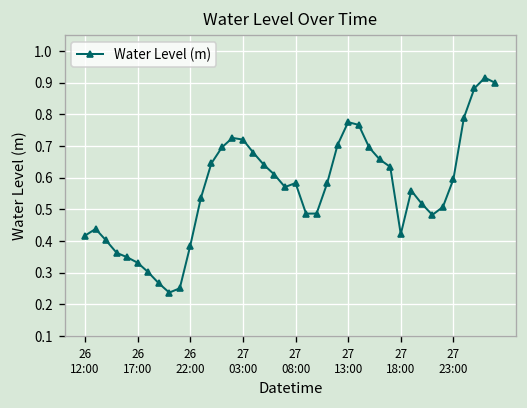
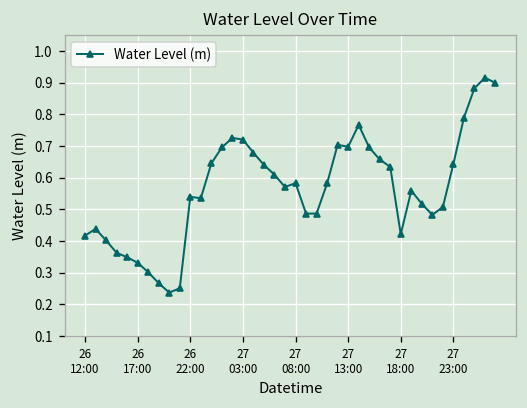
26 22:00: 0.39 -> 0.54
27 13:00: 0.78 -> 0.70
27 23:00: 0.60 -> 0.64
